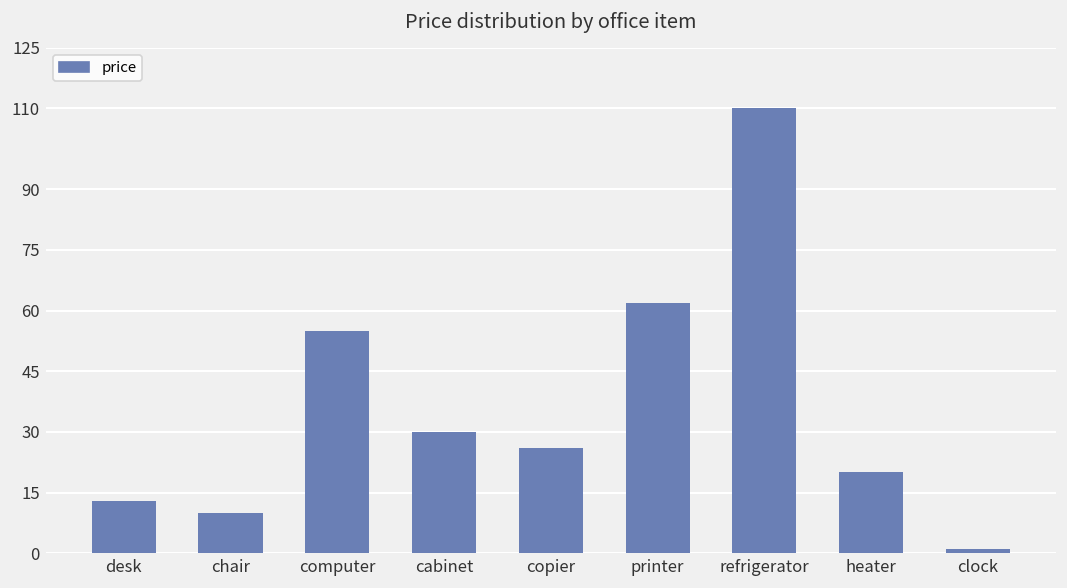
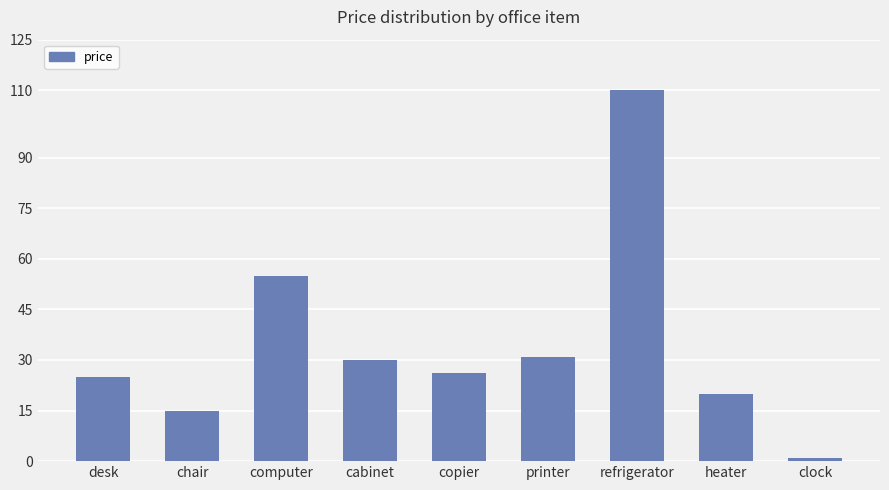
desk: 13 -> 25
chair: 10 -> 15
printer: 62 -> 31
